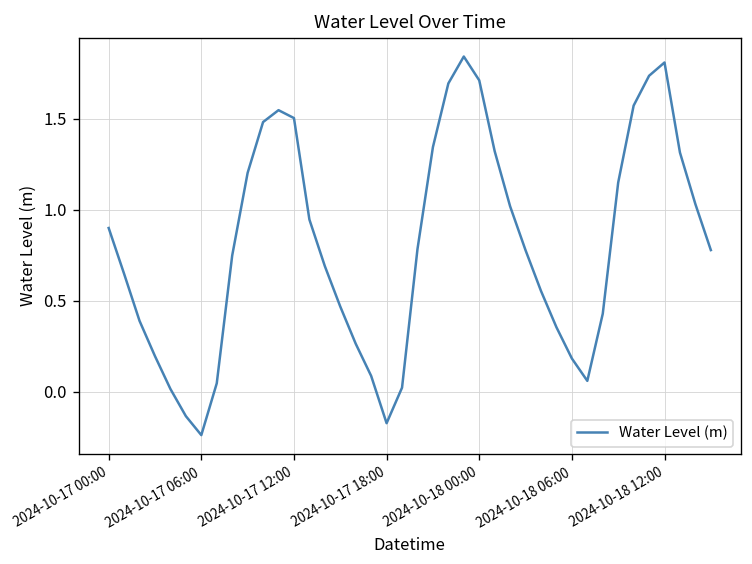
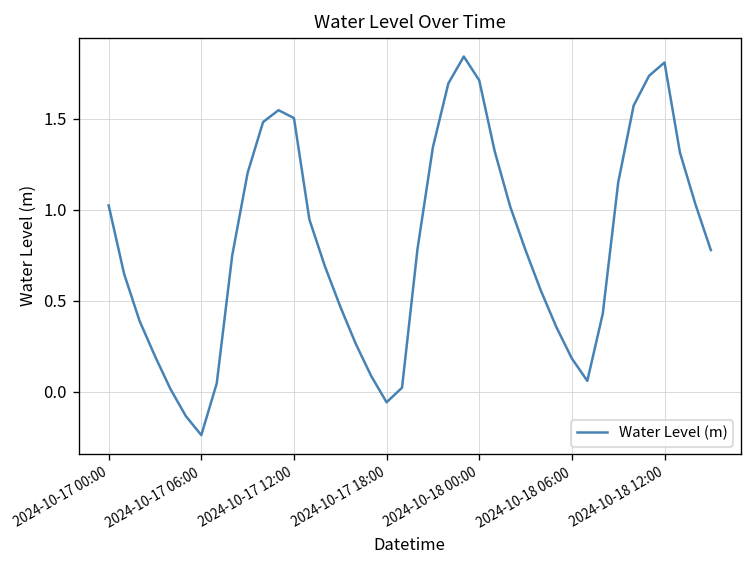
2024-10-17 00:00: 0.90 -> 1.02
2024-10-17 18:00: -0.17 -> -0.06
